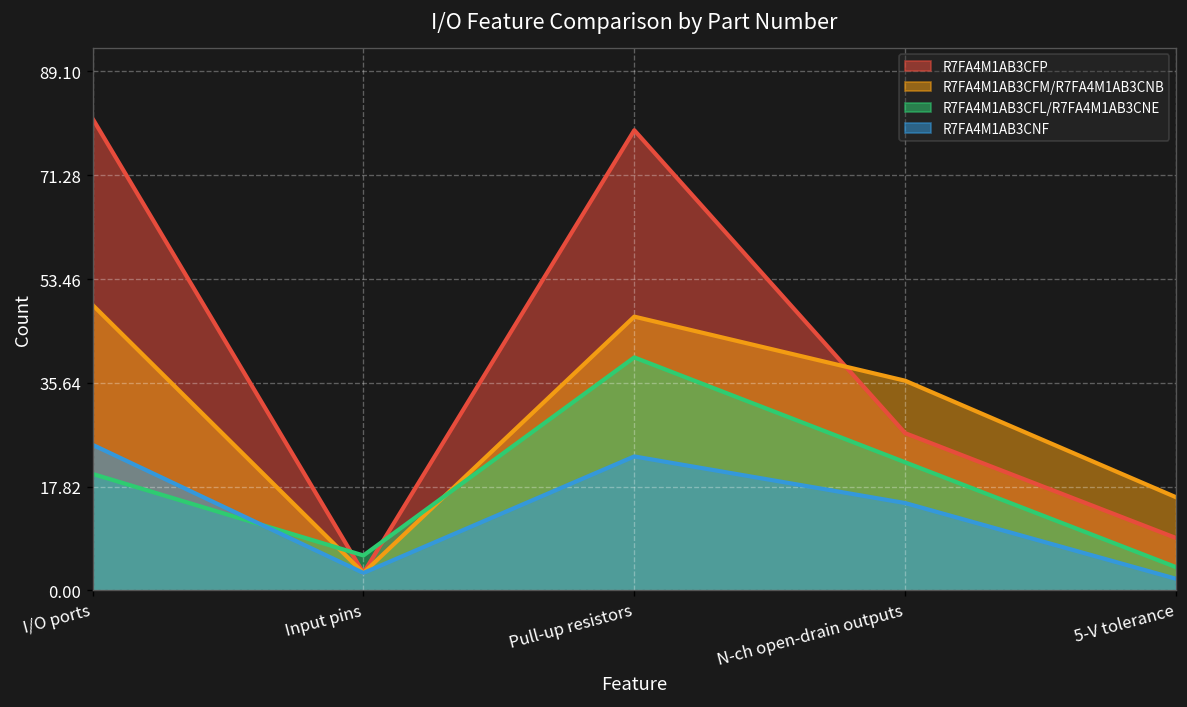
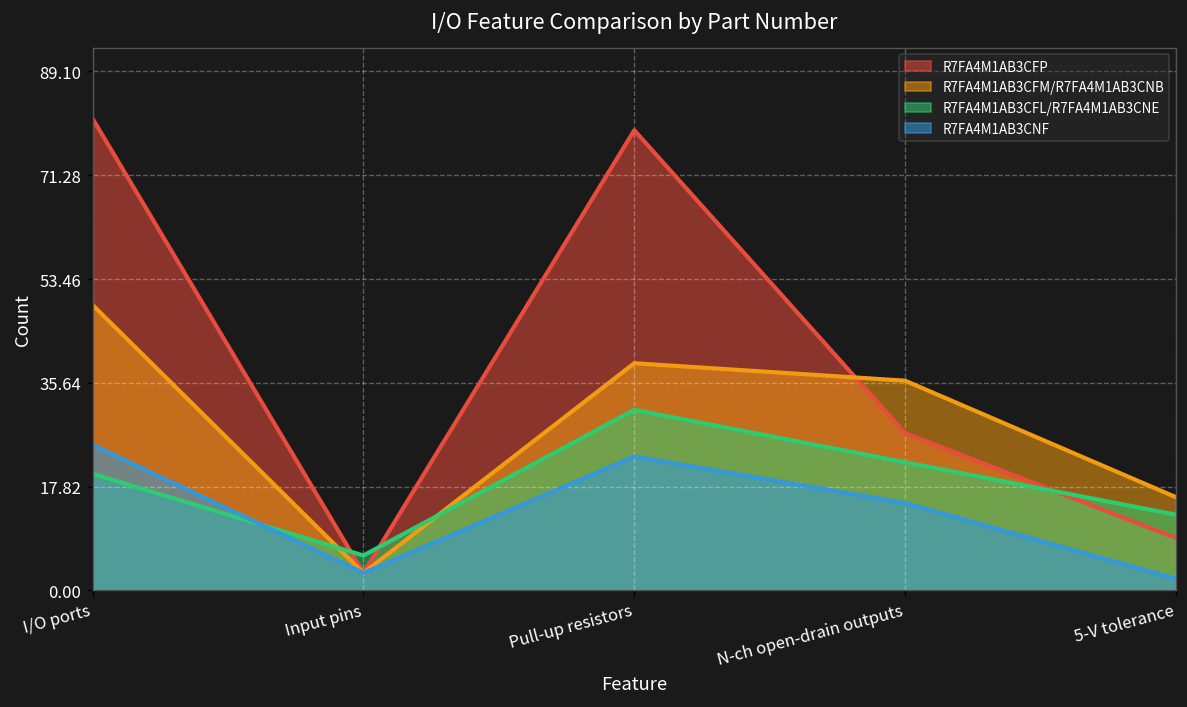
R7FA4M1AB3CFM/R7FA4M1AB3CNB, Pull-up resistors: 47 -> 39
R7FA4M1AB3CFL/R7FA4M1AB3CNE, Pull-up resistors: 40 -> 31
R7FA4M1AB3CFL/R7FA4M1AB3CNE, 5-V tolerance: 4 -> 13
